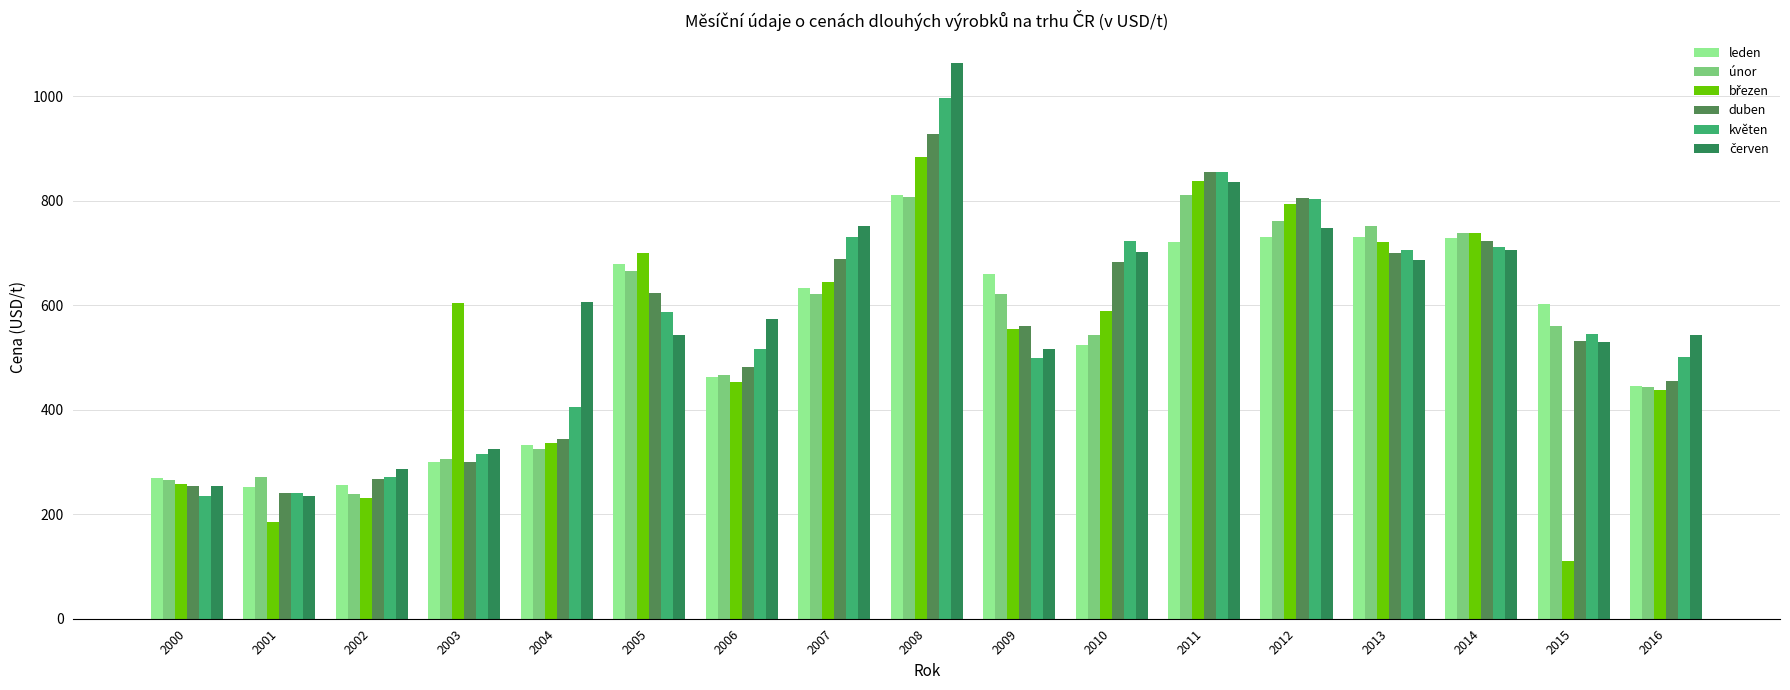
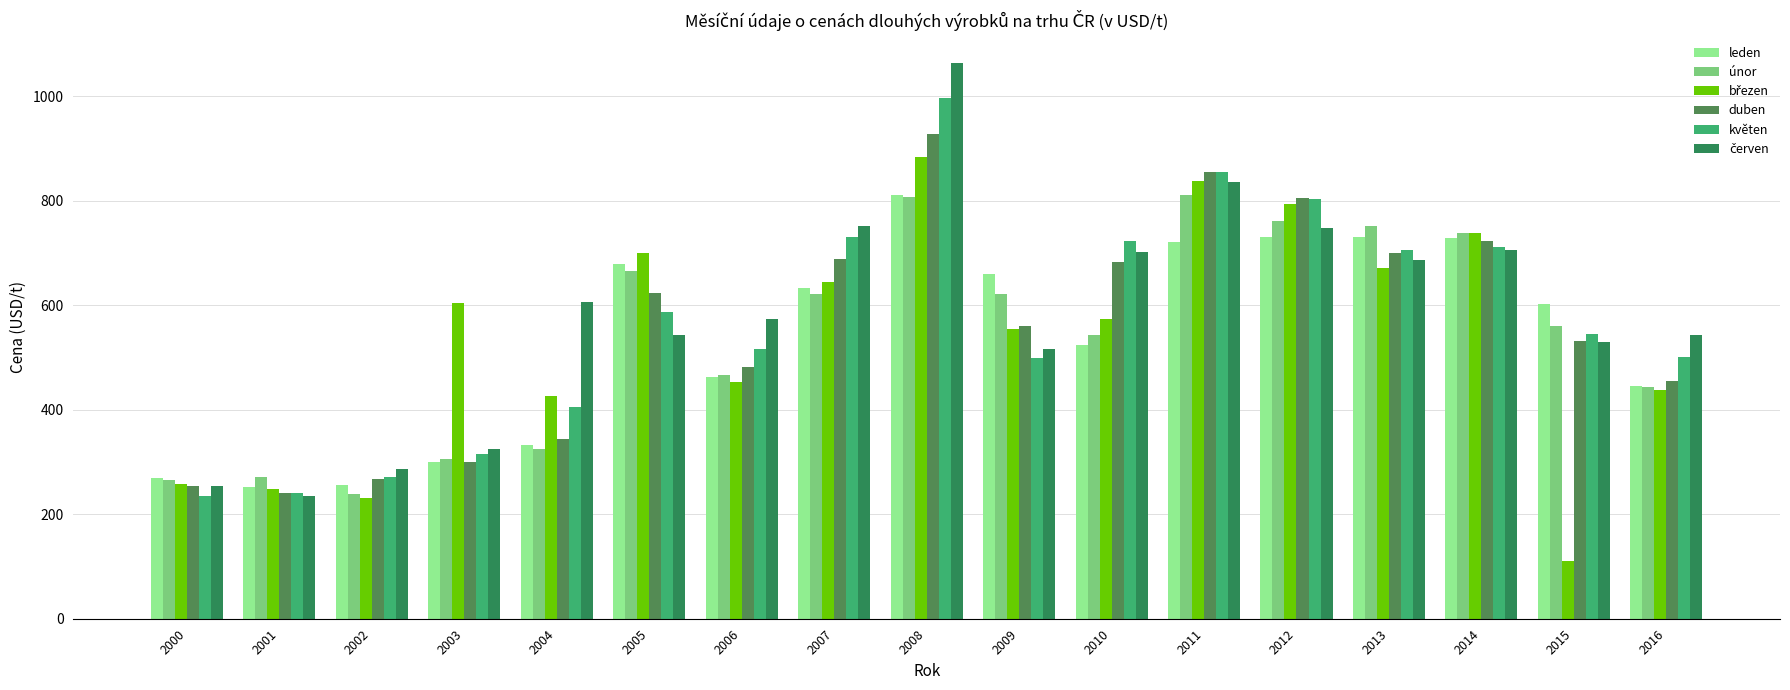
březen, 2001: 190 -> 250
březen, 2004: 340 -> 430
březen, 2010: 590 -> 570
březen, 2013: 720 -> 670
